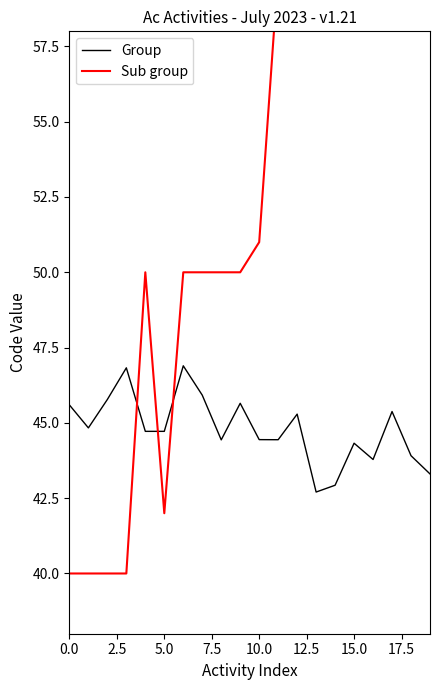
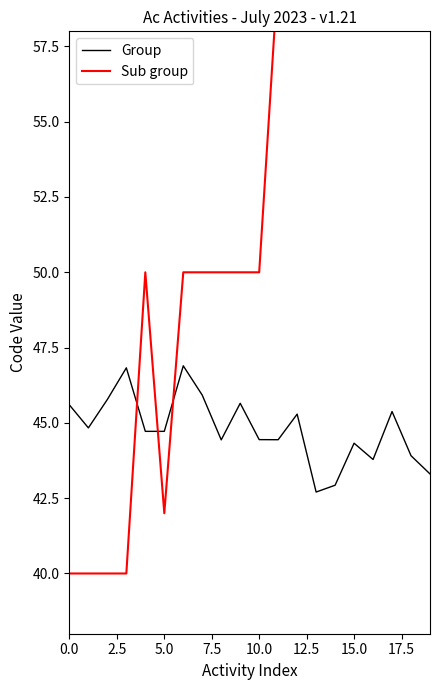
Sub group, 10.0: 51.0 -> 50.0
